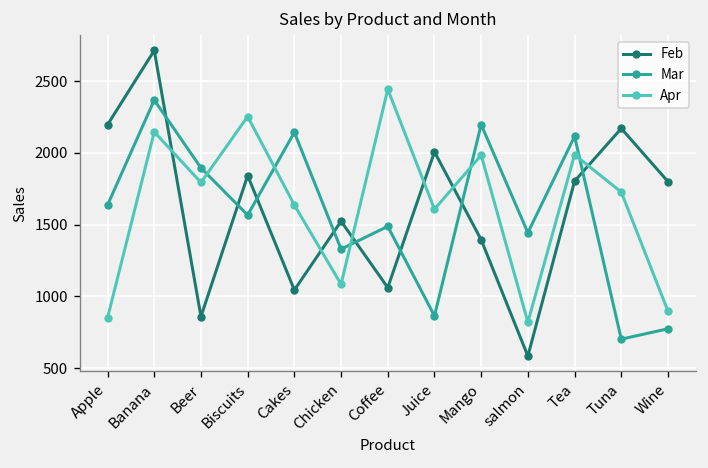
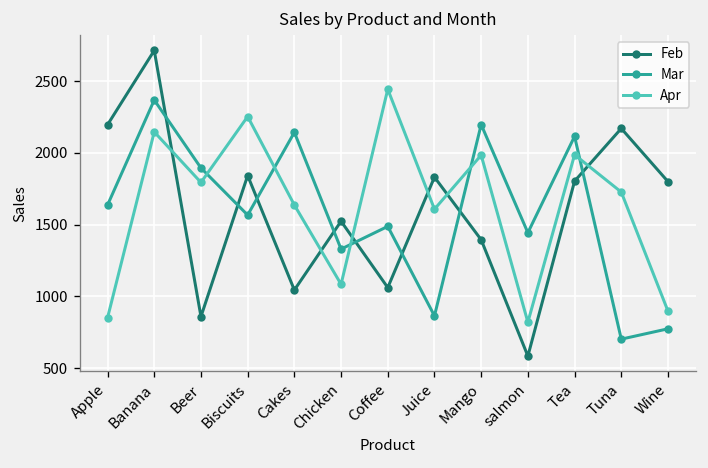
Feb, Juice: 2010 -> 1830
